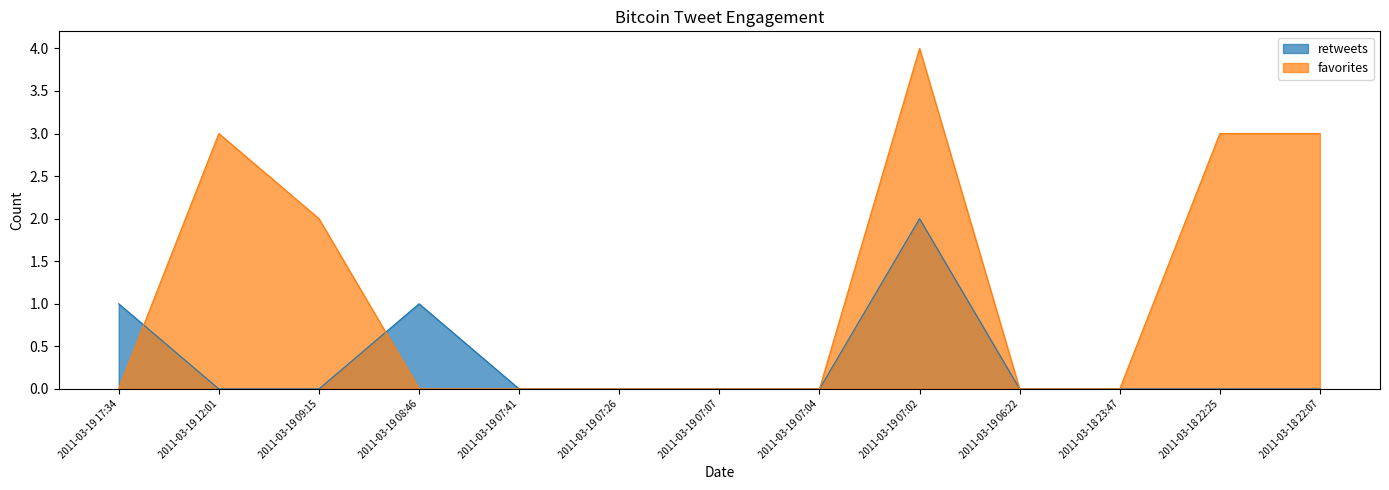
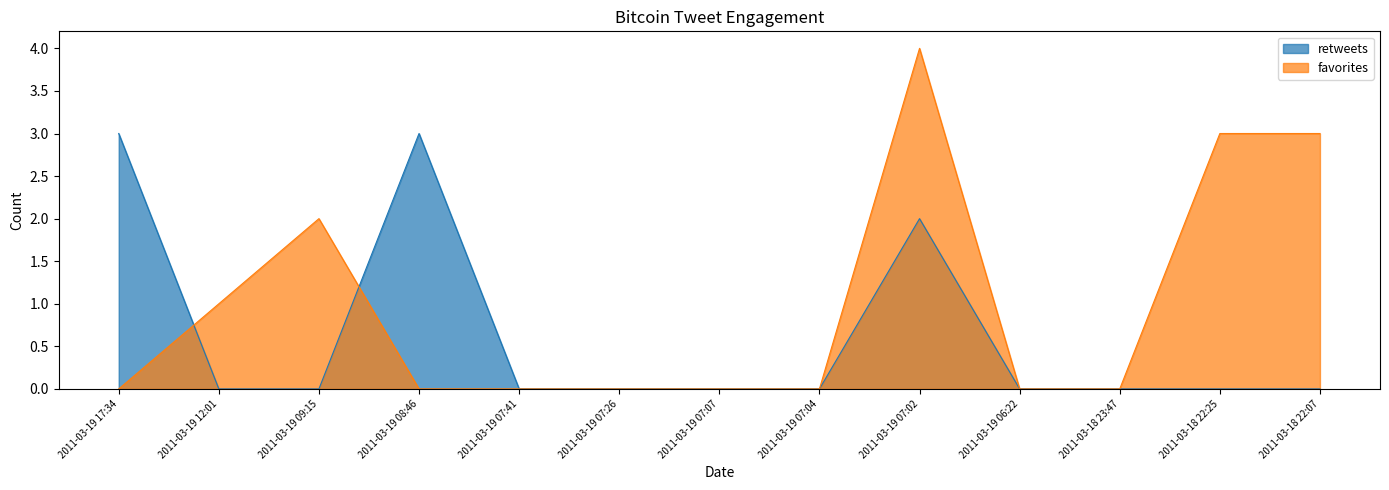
retweets, 2011-03-19 17:34: 1 -> 3
favorites, 2011-03-19 12:01: 3 -> 1
retweets, 2011-03-19 08:46: 1 -> 3
